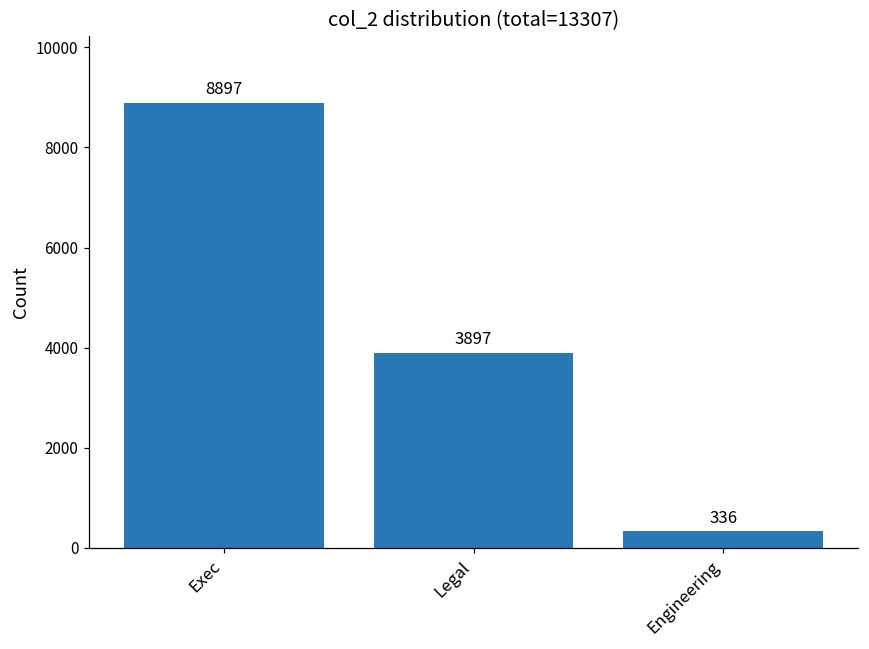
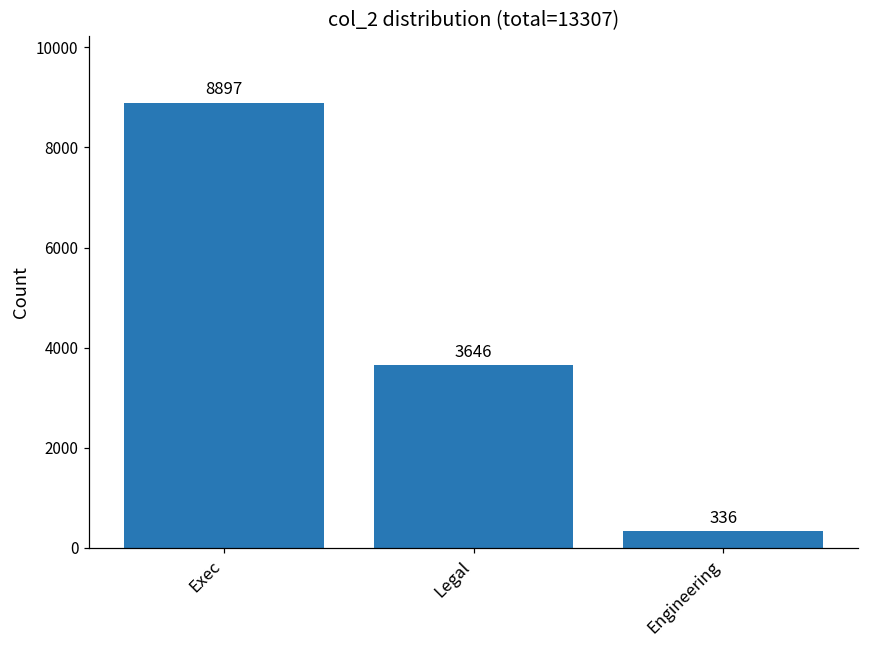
Legal: 3897 -> 3646
